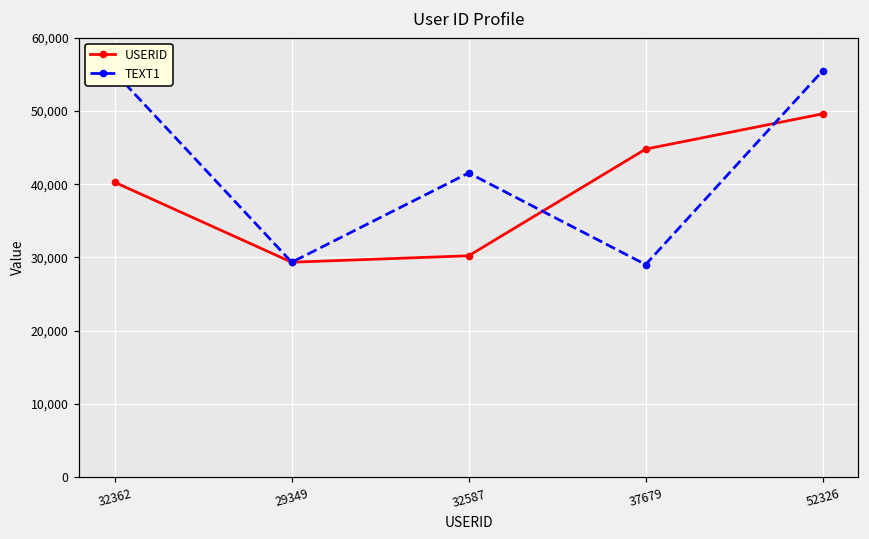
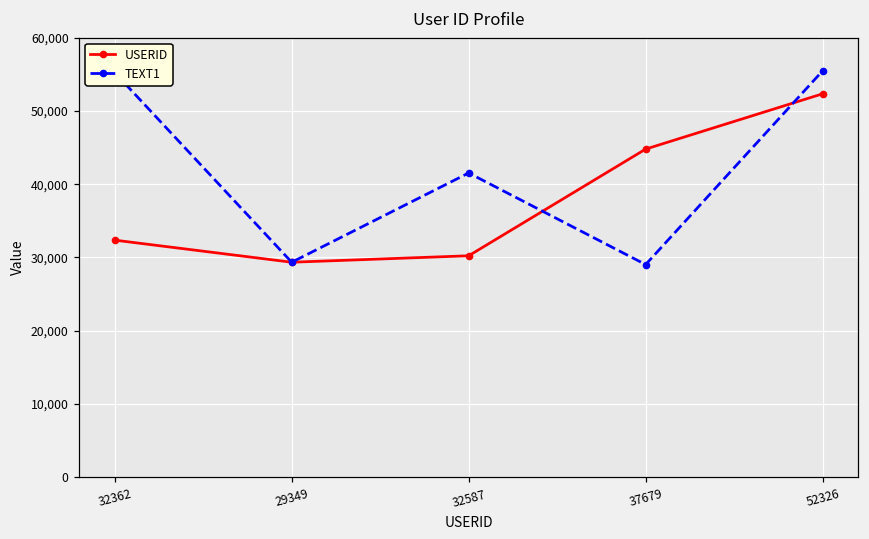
USERID, 32362: 40,000 -> 32,000
USERID, 52326: 50,000 -> 52,000
